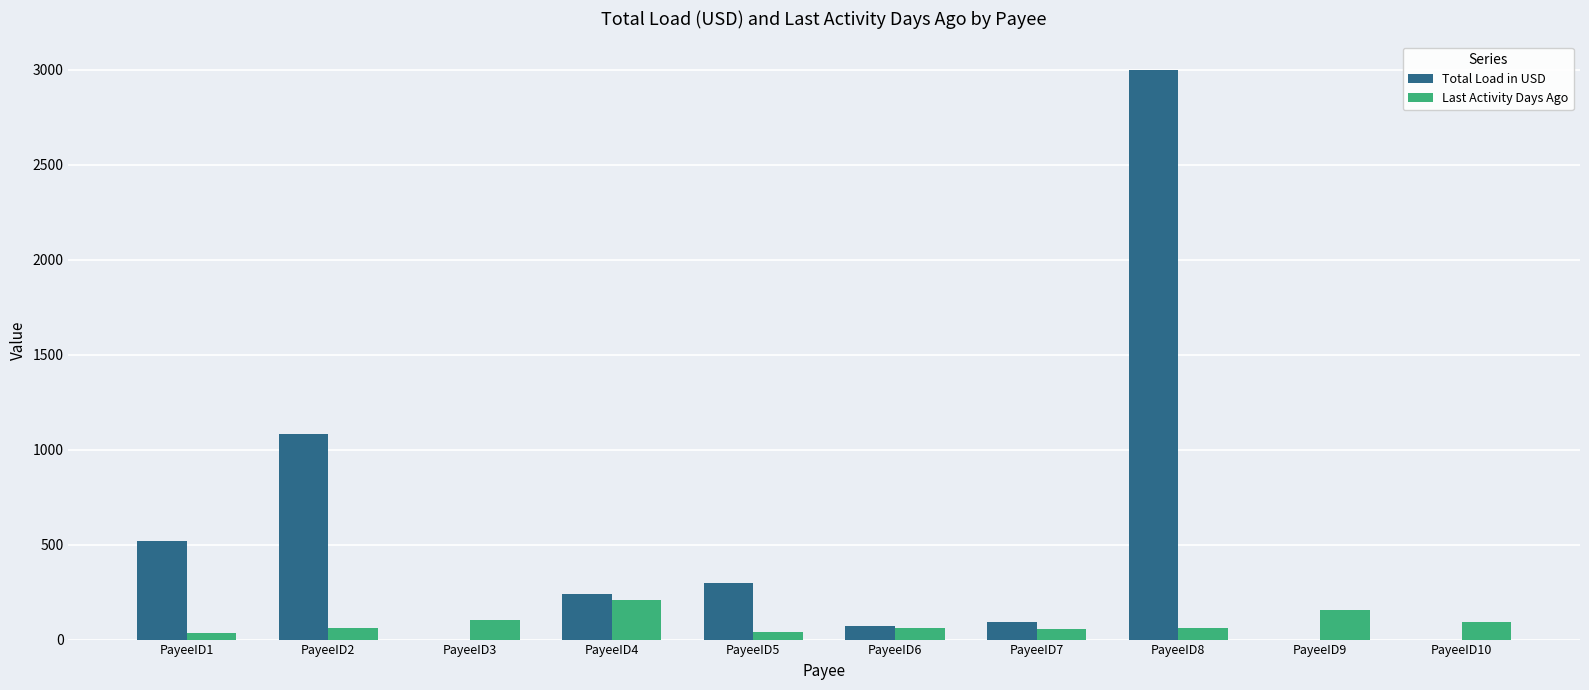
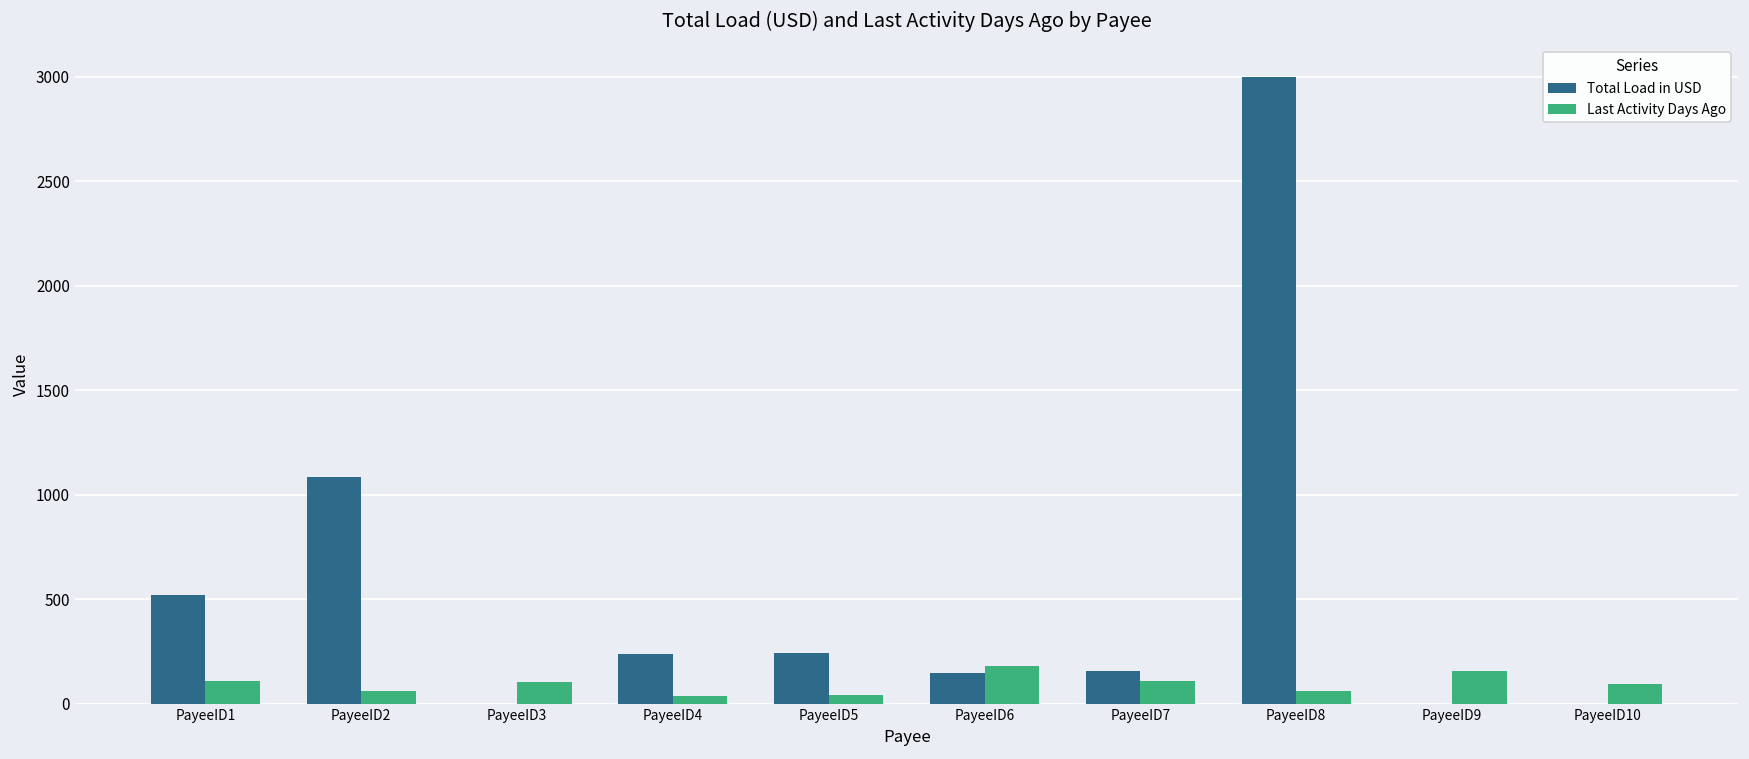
Last Activity Days Ago, PayeeID1: 40 -> 110
Last Activity Days Ago, PayeeID4: 210 -> 30
Total Load in USD, PayeeID5: 300 -> 240
Total Load in USD, PayeeID6: 70 -> 150
Last Activity Days Ago, PayeeID6: 60 -> 180
Total Load in USD, PayeeID7: 100 -> 150
Last Activity Days Ago, PayeeID7: 50 -> 110
